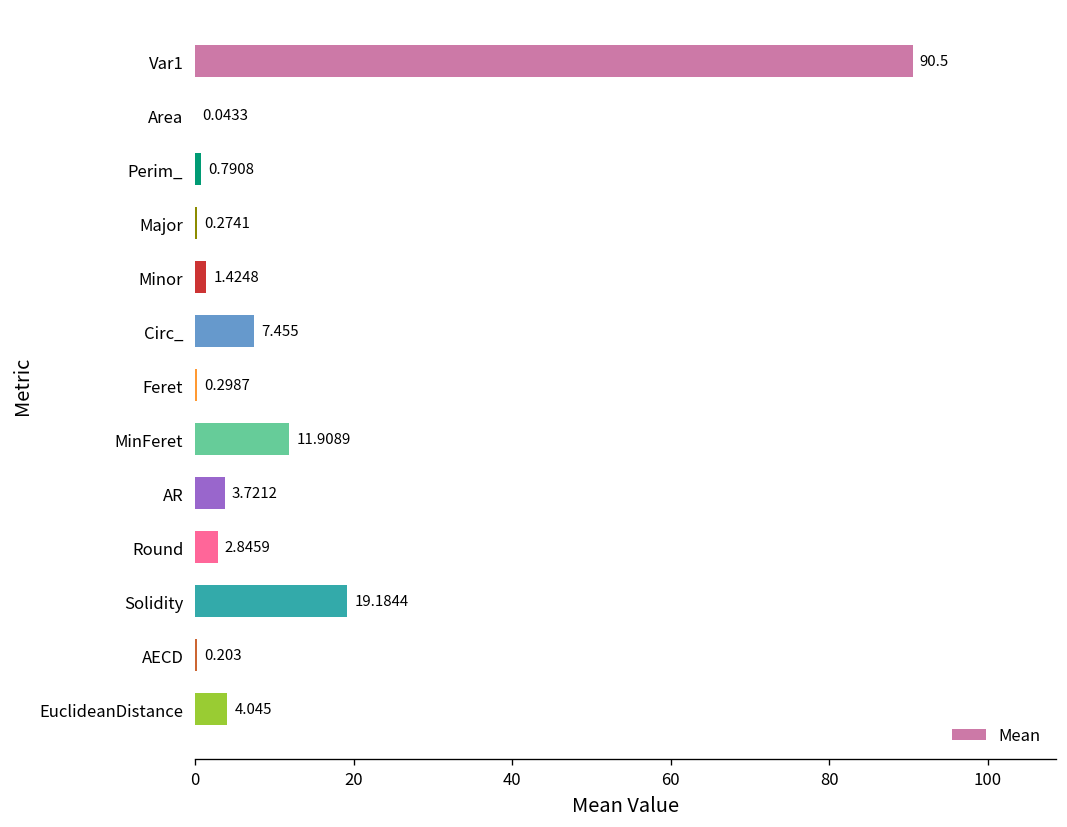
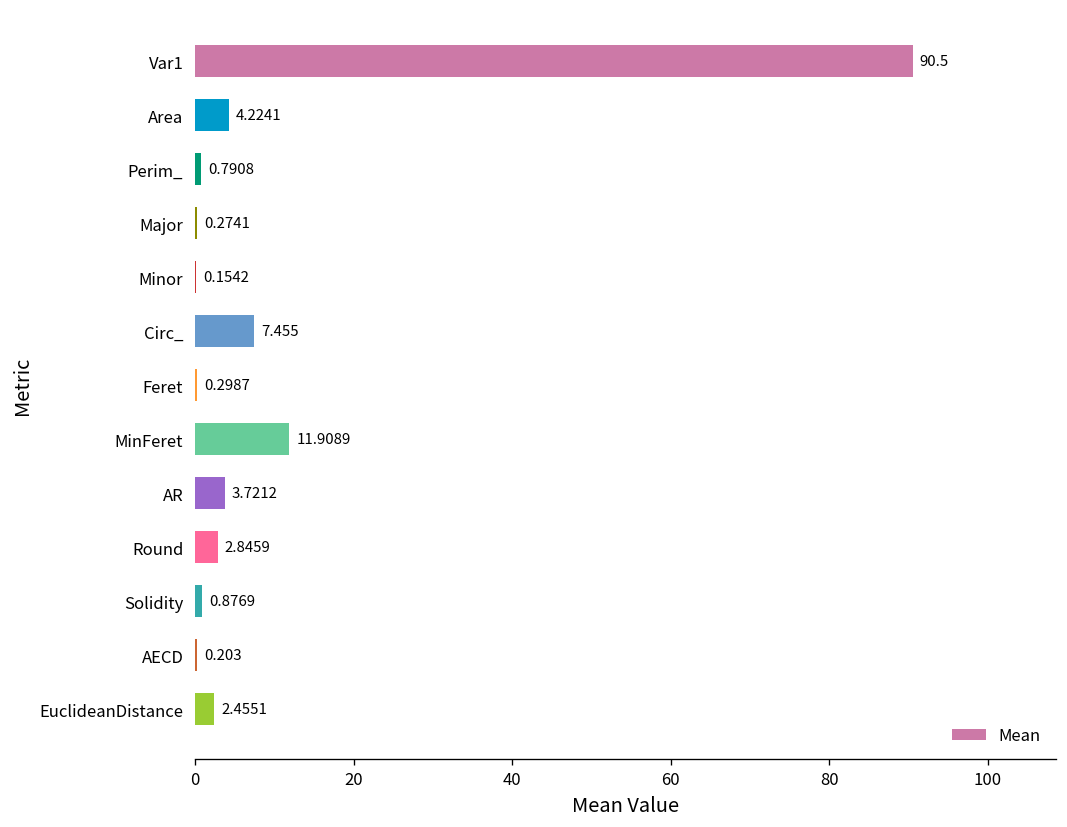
Area: 0.0433 -> 4.2241
Minor: 1.4248 -> 0.1542
Solidity: 19.1844 -> 0.8769
EuclideanDistance: 4.045 -> 2.4551
